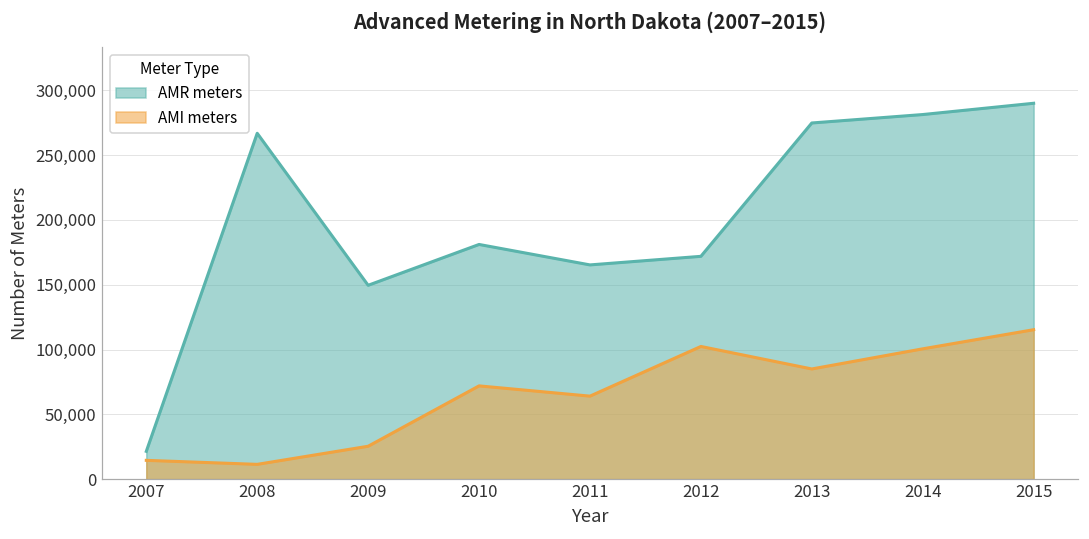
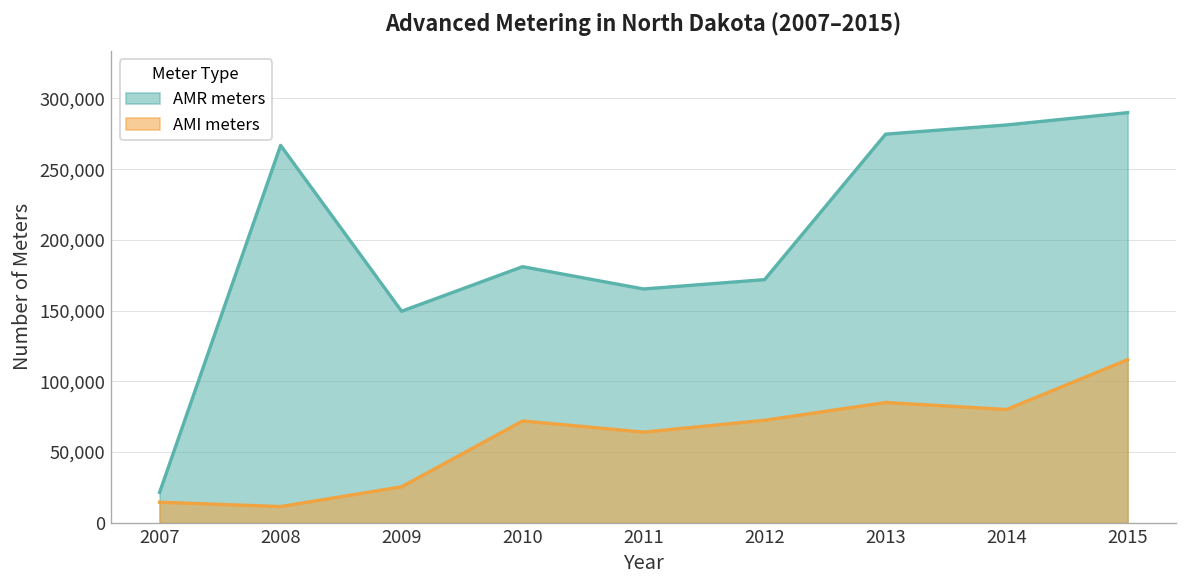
AMI meters, 2012: 102,000 -> 72,000
AMI meters, 2014: 101,000 -> 80,000
